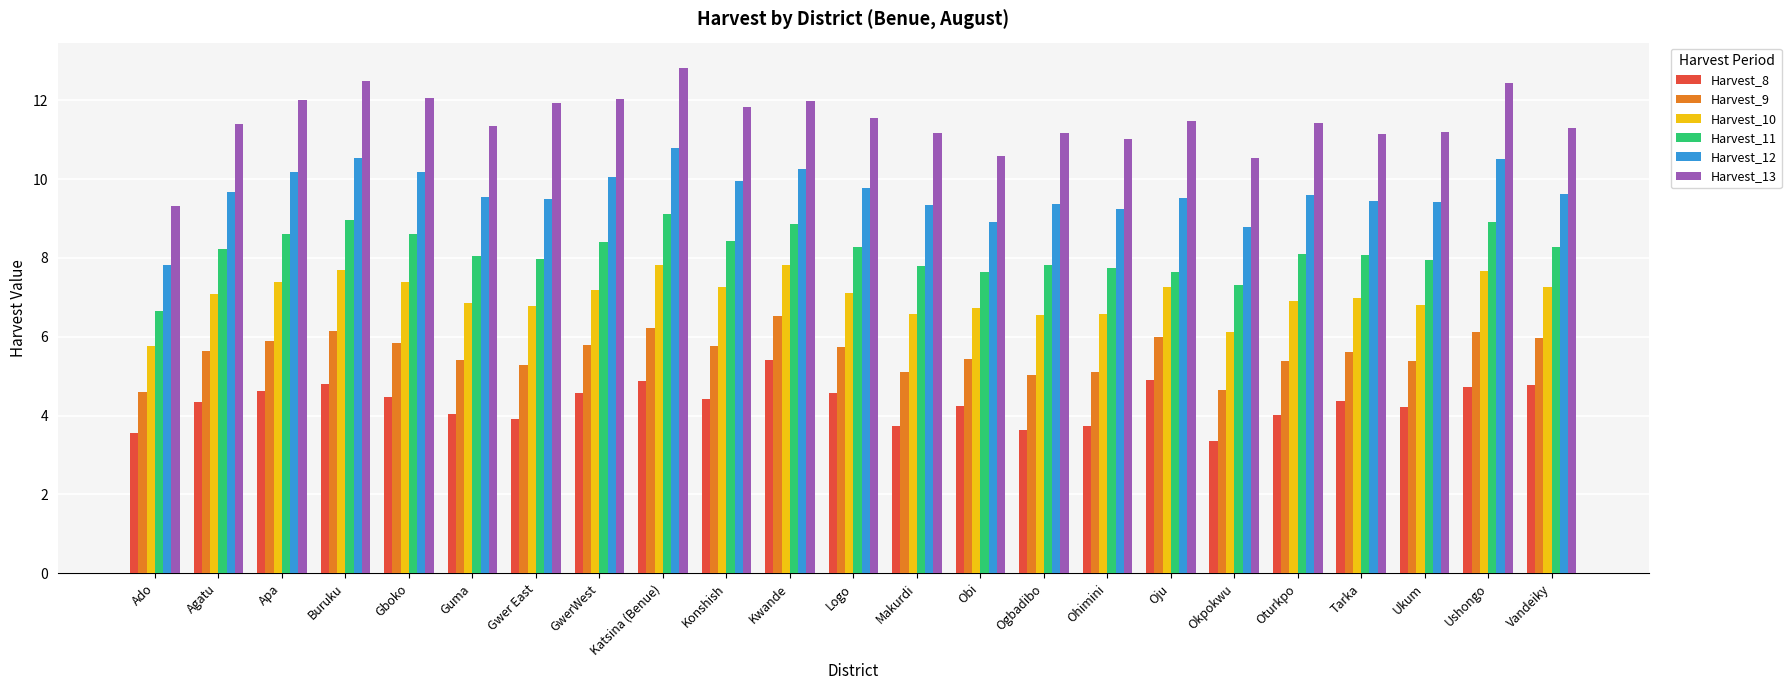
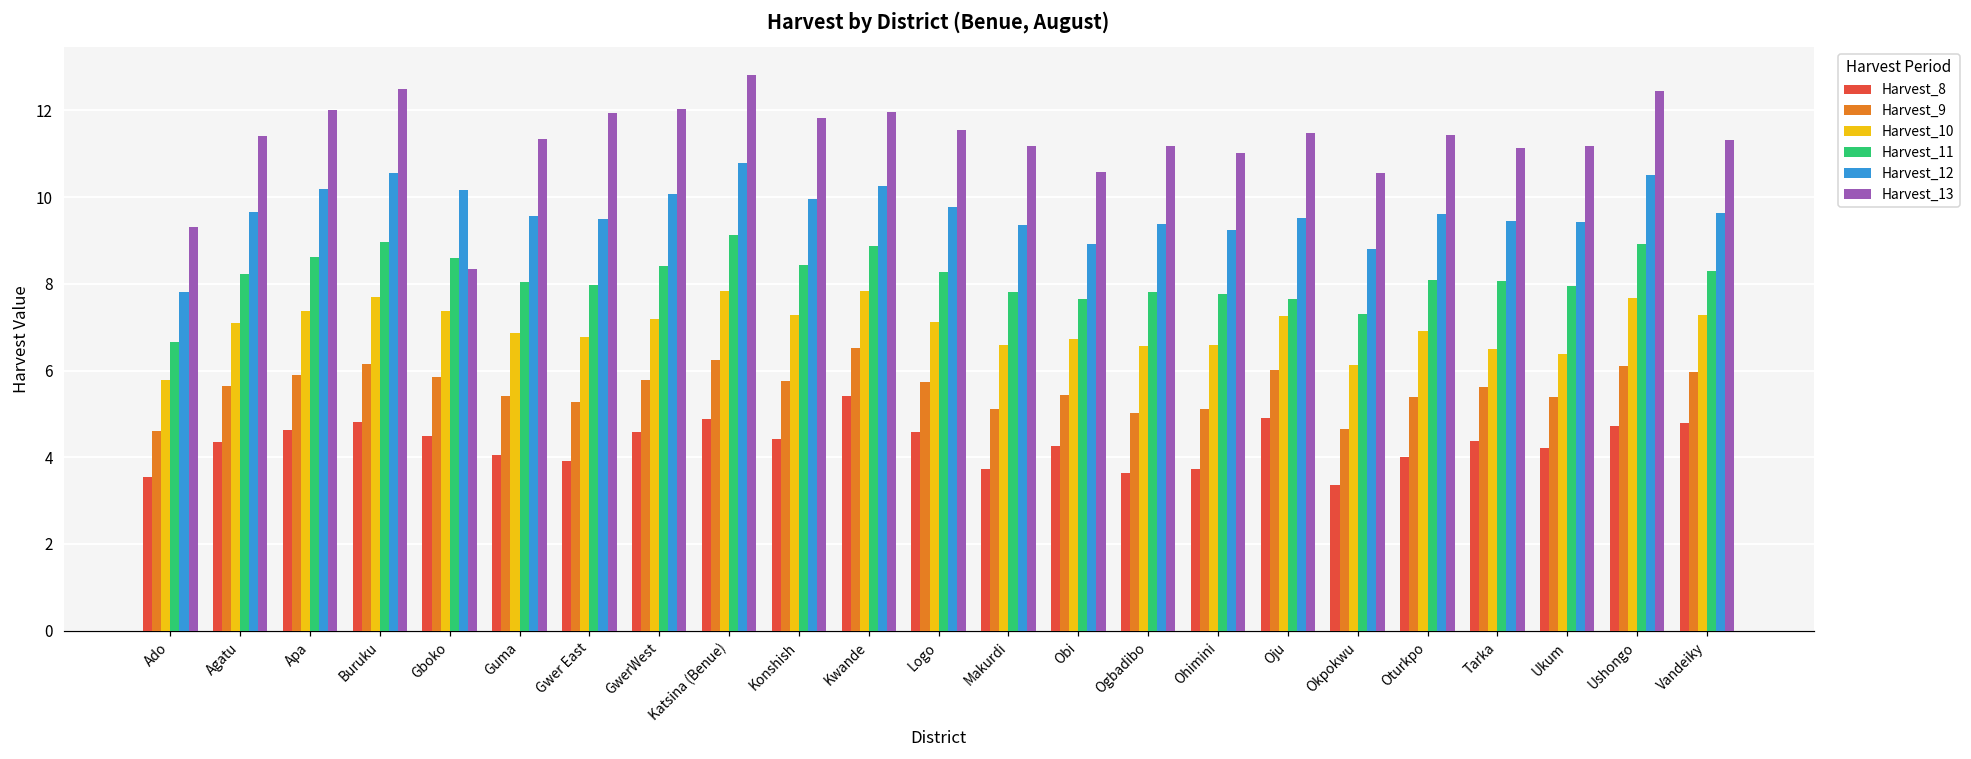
Harvest_13, Gboko: 12.1 -> 8.3
Harvest_10, Tarka: 7.0 -> 6.5
Harvest_10, Ukum: 6.8 -> 6.4
